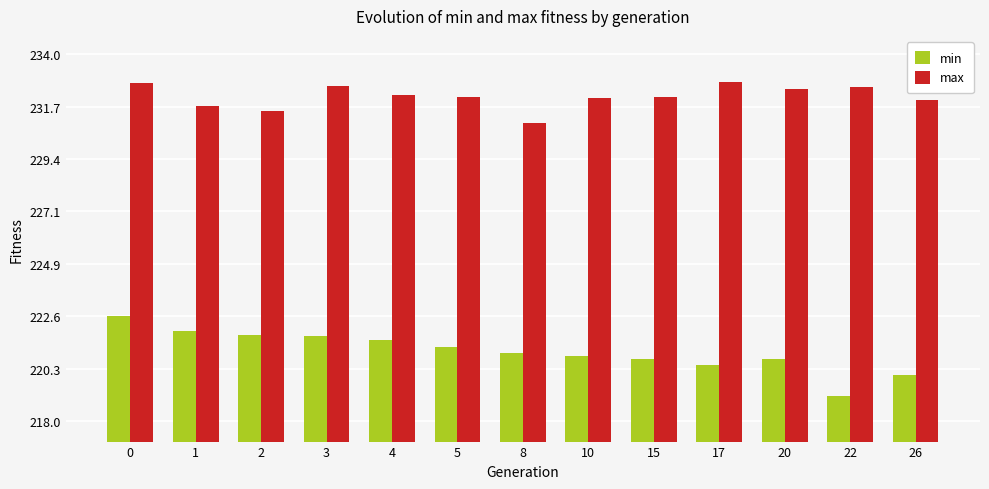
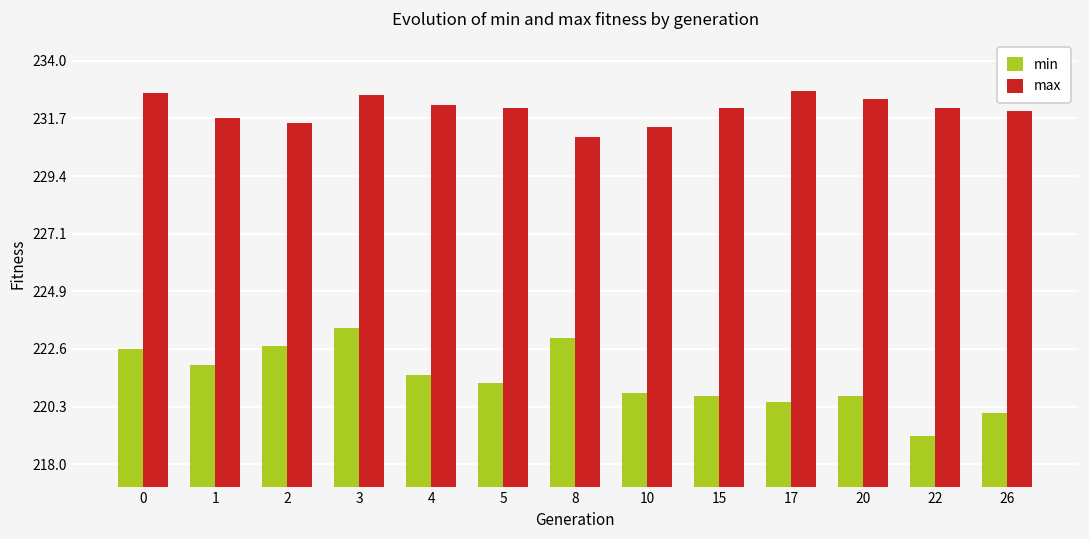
min, 2: 221.7 -> 222.7
min, 3: 221.7 -> 223.4
min, 8: 221.0 -> 223.0
max, 10: 232.1 -> 231.4
max, 22: 232.6 -> 232.1
